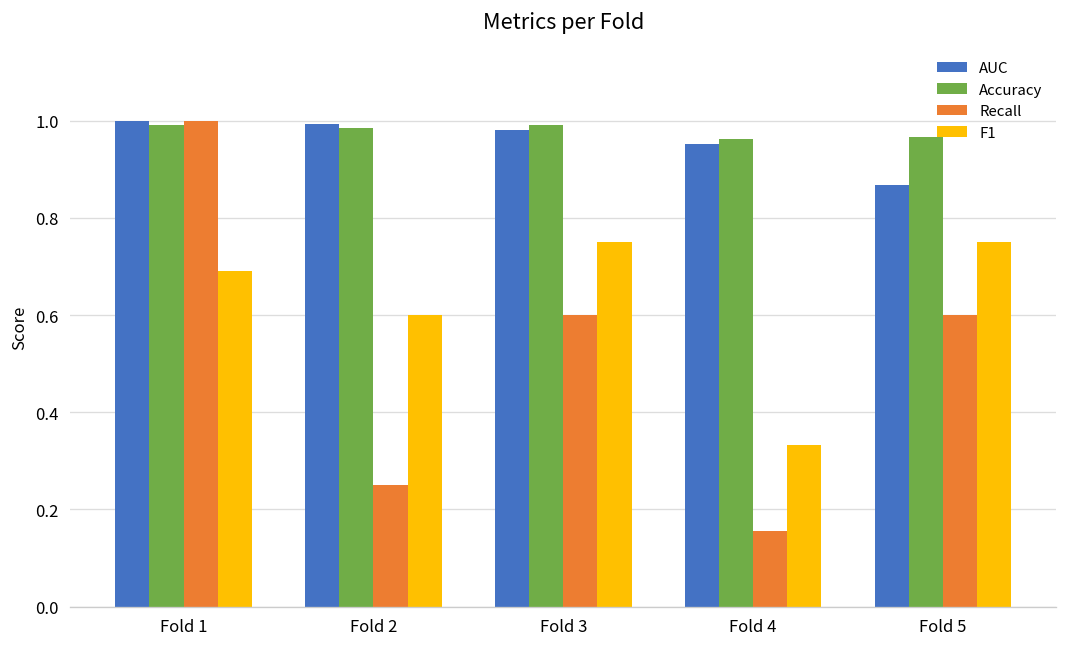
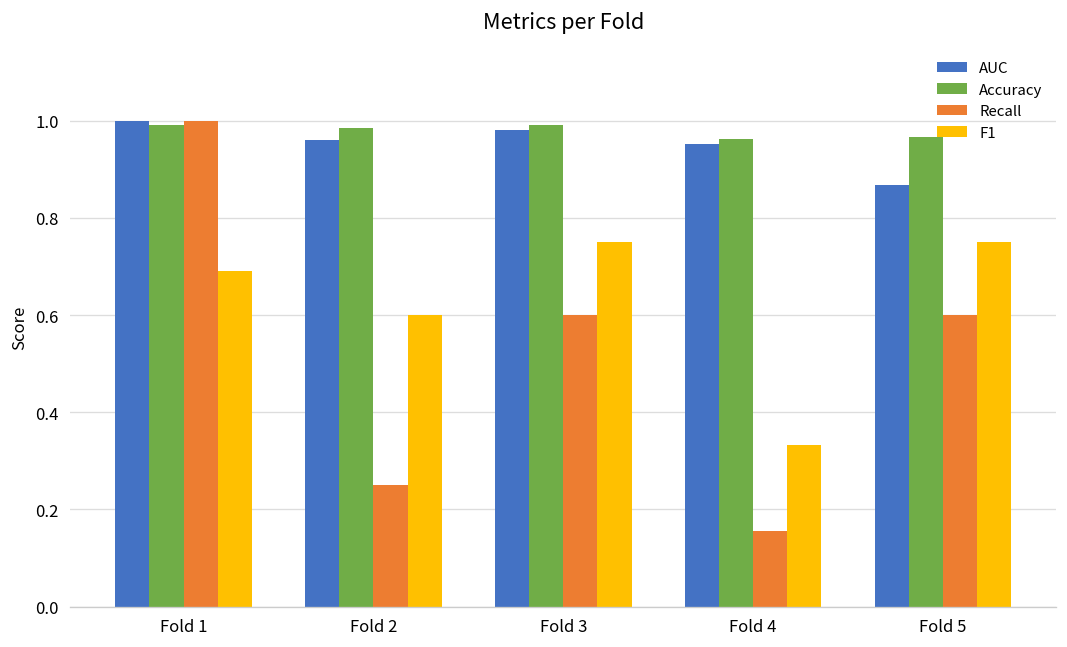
AUC, Fold 2: 0.99 -> 0.96
